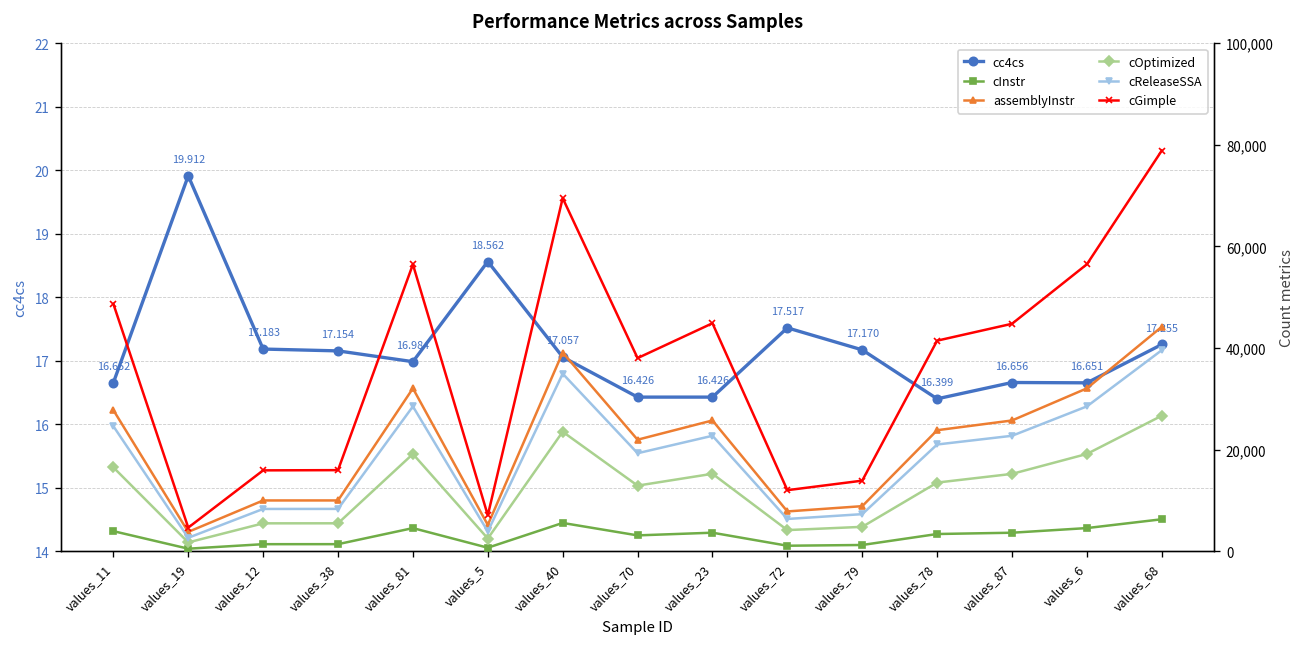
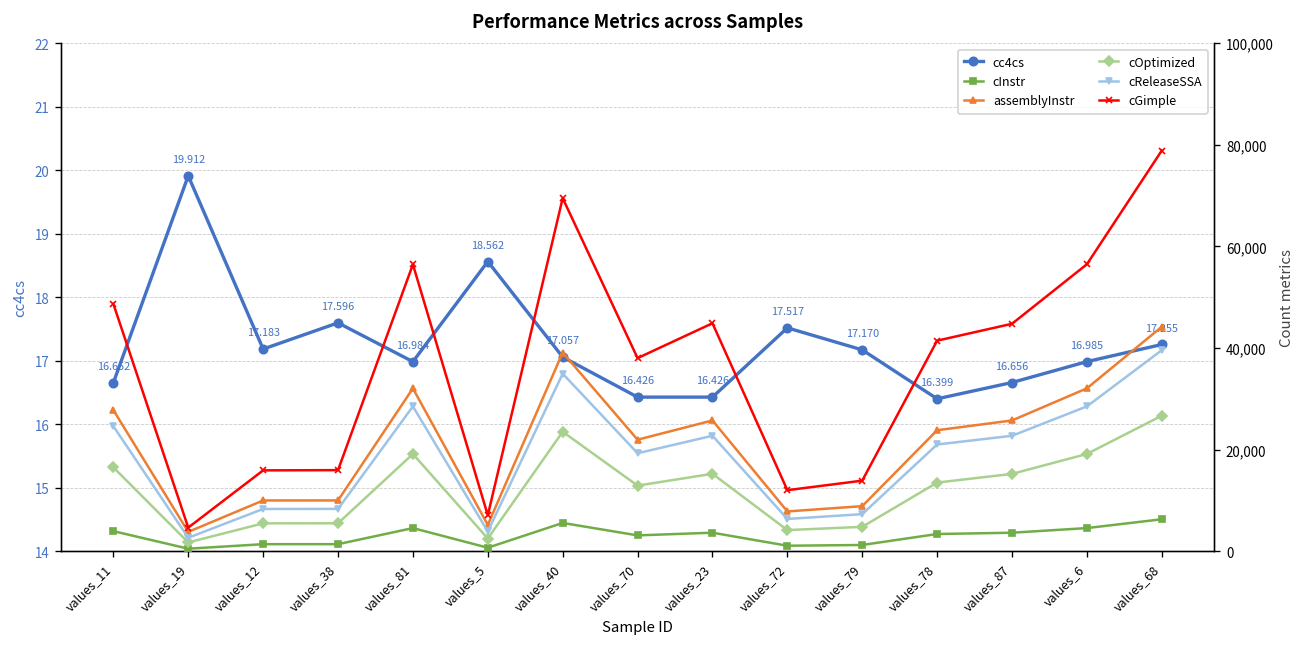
cc4cs, values_38: 17.154 -> 17.596
cc4cs, values_6: 16.651 -> 16.985
